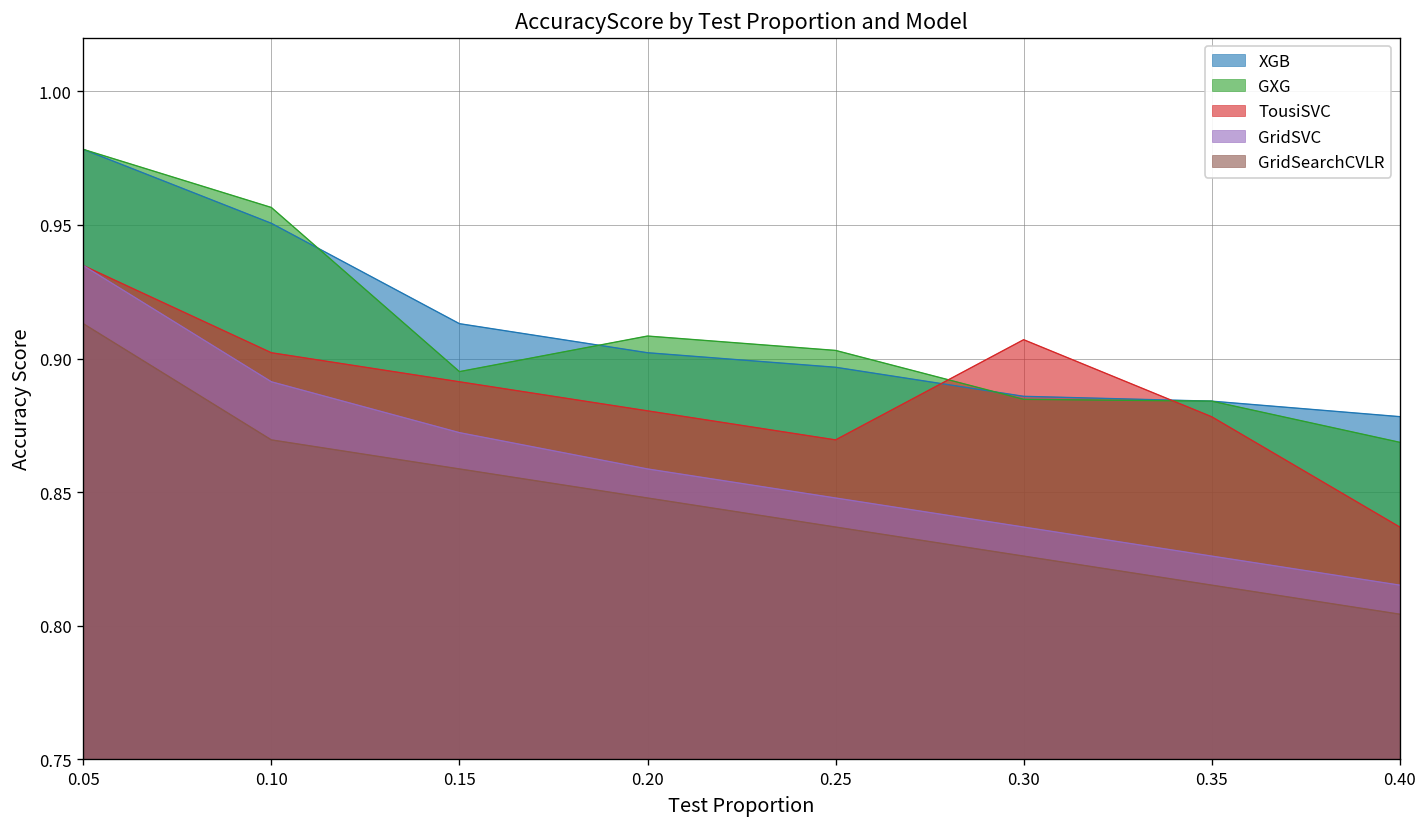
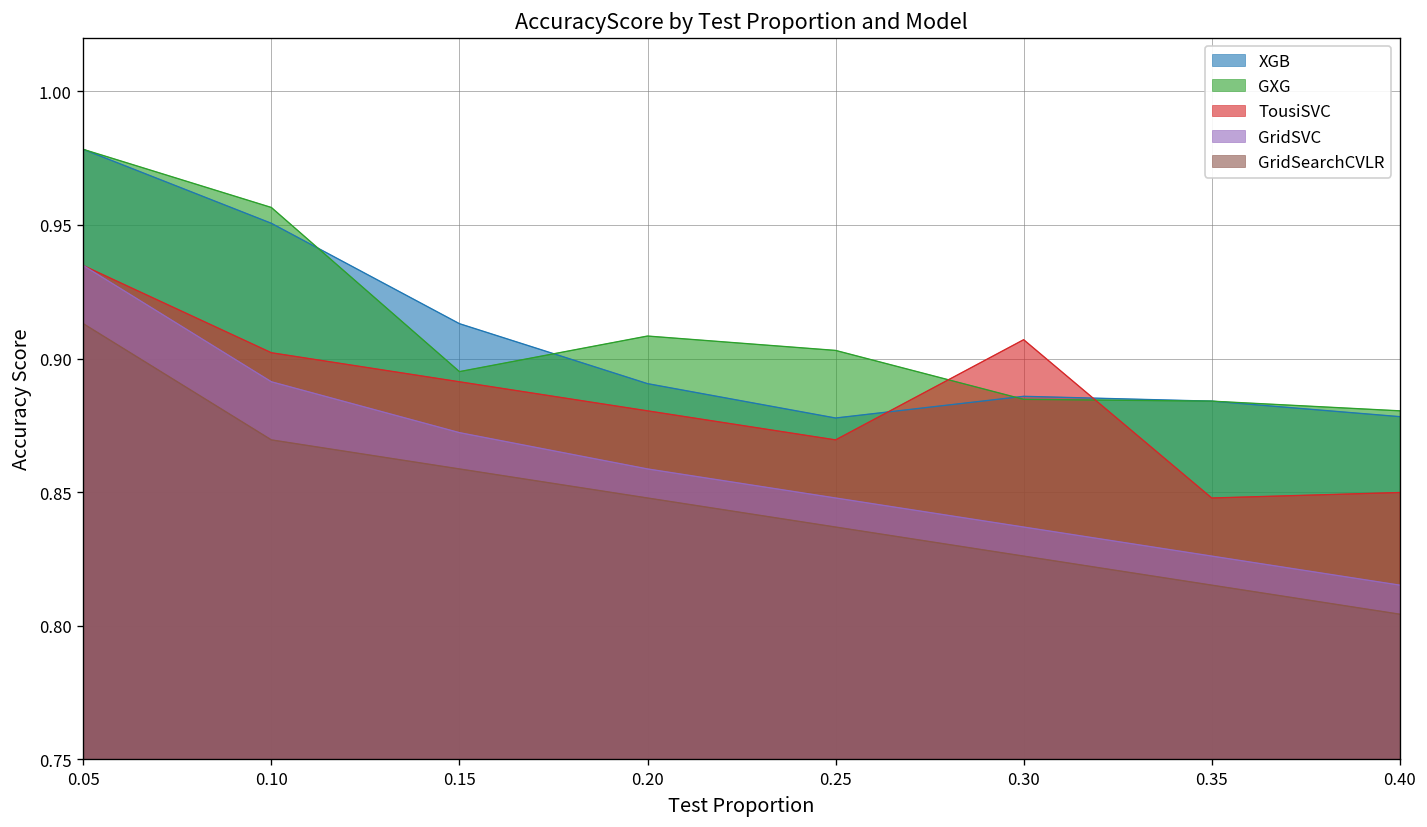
XGB, 0.20: 0.902 -> 0.891
XGB, 0.25: 0.897 -> 0.878
TousiSVC, 0.35: 0.878 -> 0.848
GXG, 0.40: 0.869 -> 0.880
TousiSVC, 0.40: 0.837 -> 0.850
